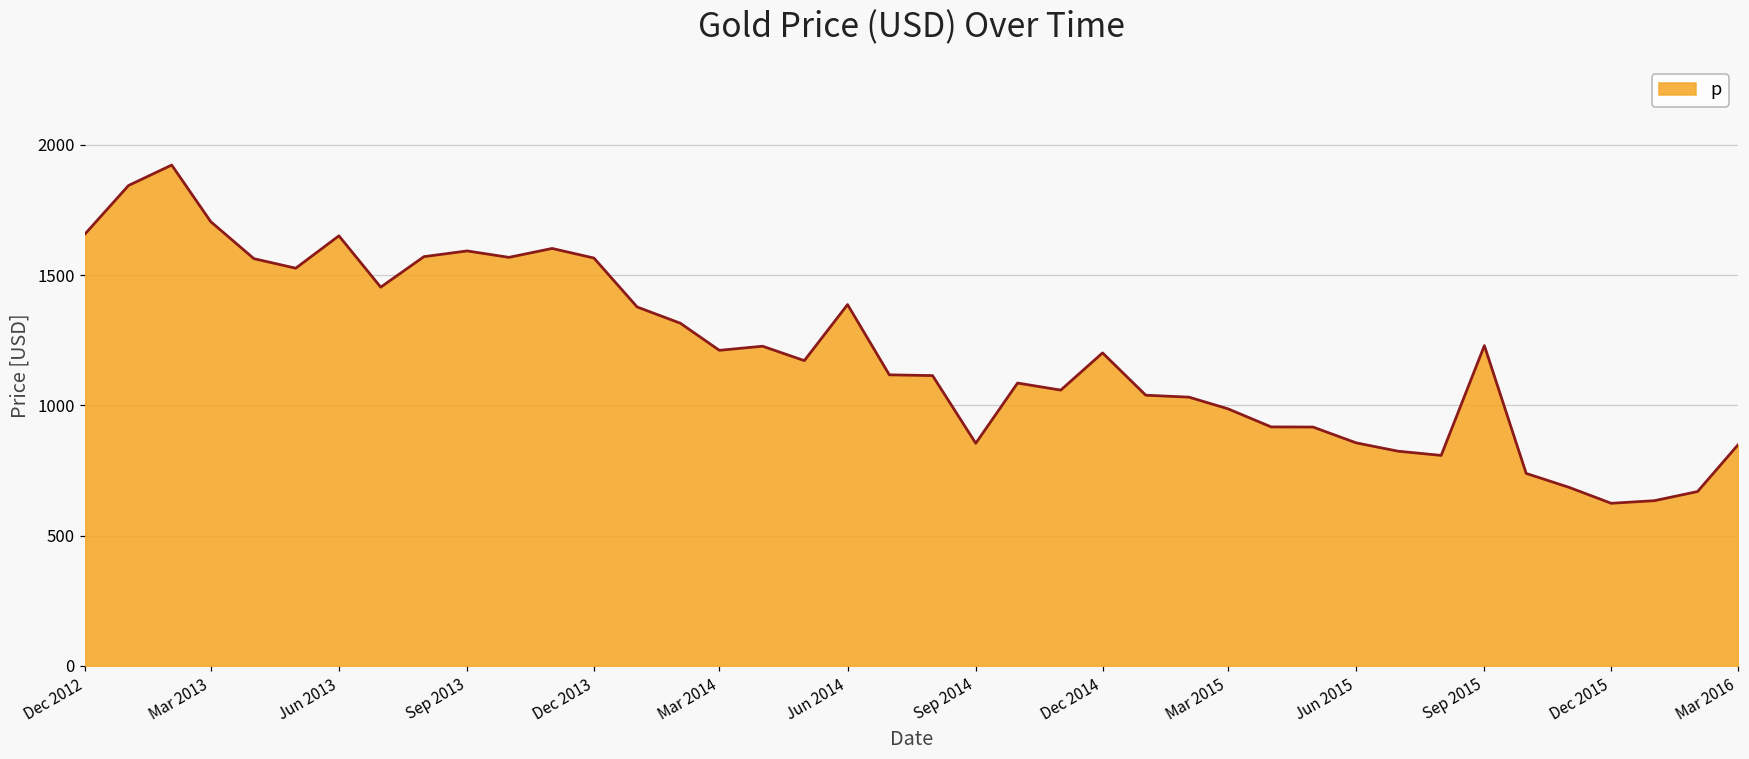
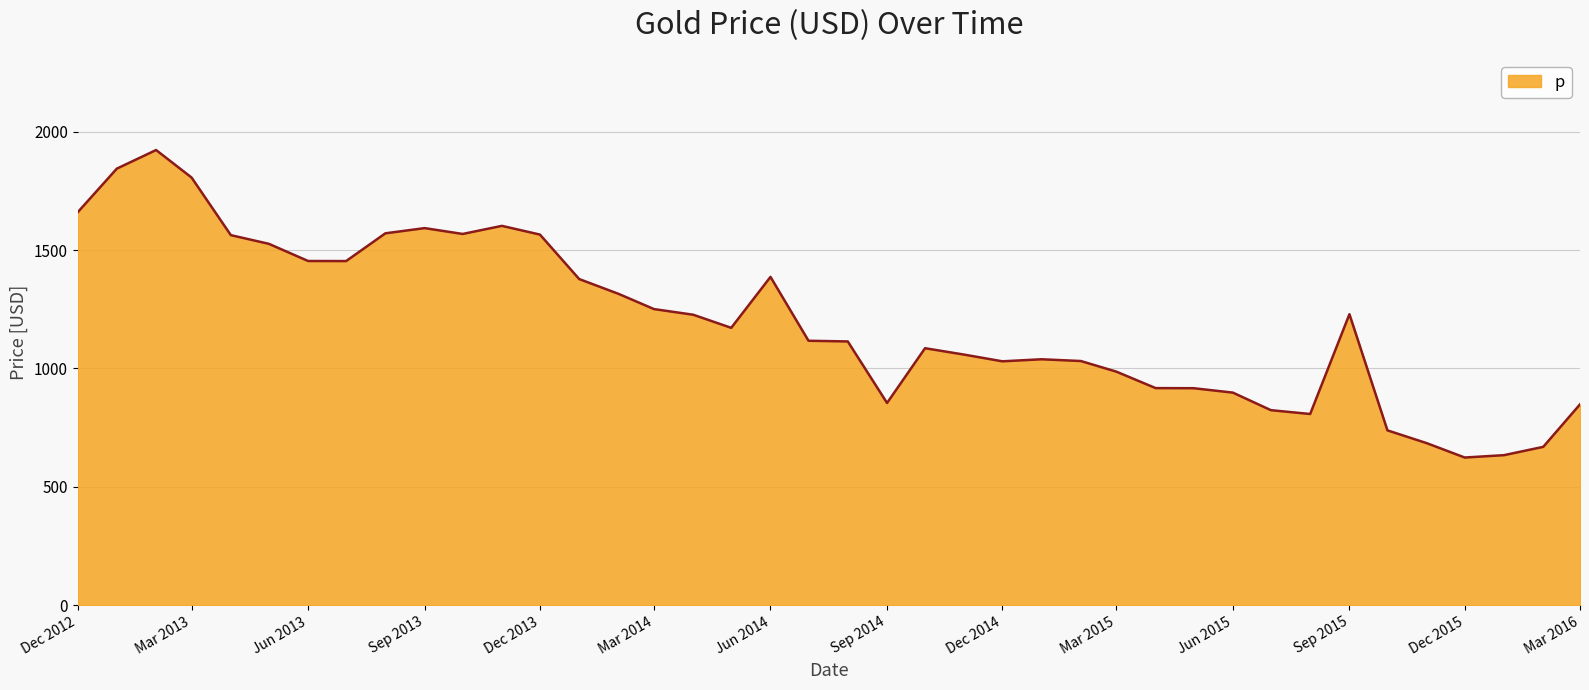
Mar 2013: 1710 -> 1810
Jun 2013: 1650 -> 1450
Mar 2014: 1210 -> 1250
Dec 2014: 1200 -> 1030
Jun 2015: 860 -> 900
